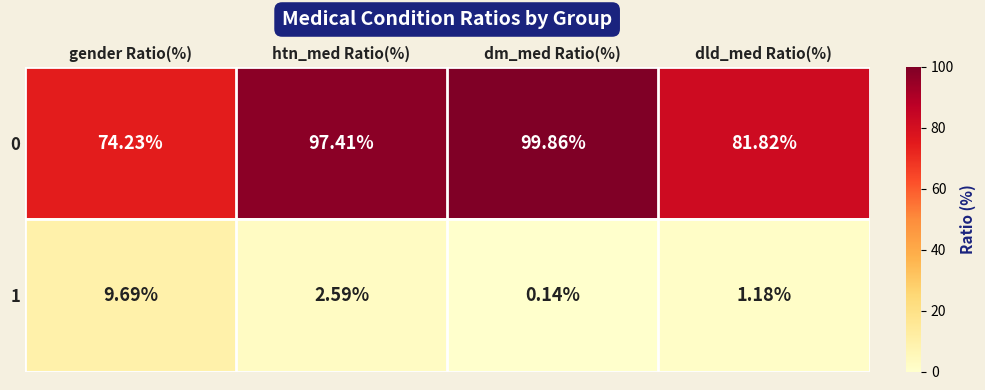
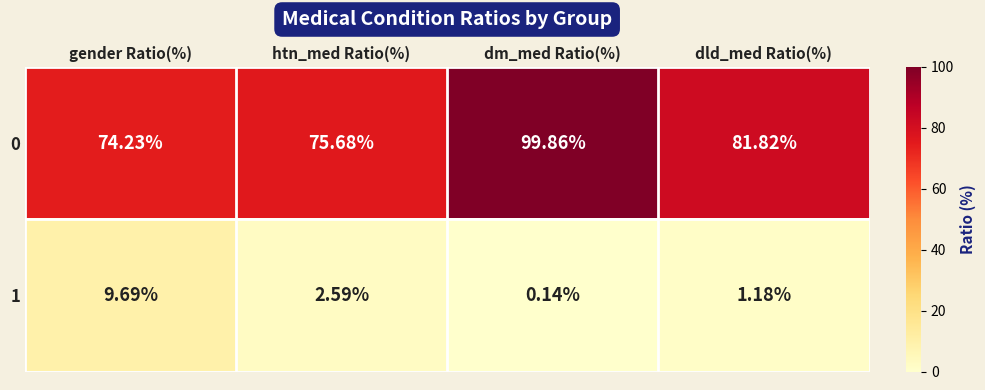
0, htn_med Ratio(%): 97.41% -> 75.68%
